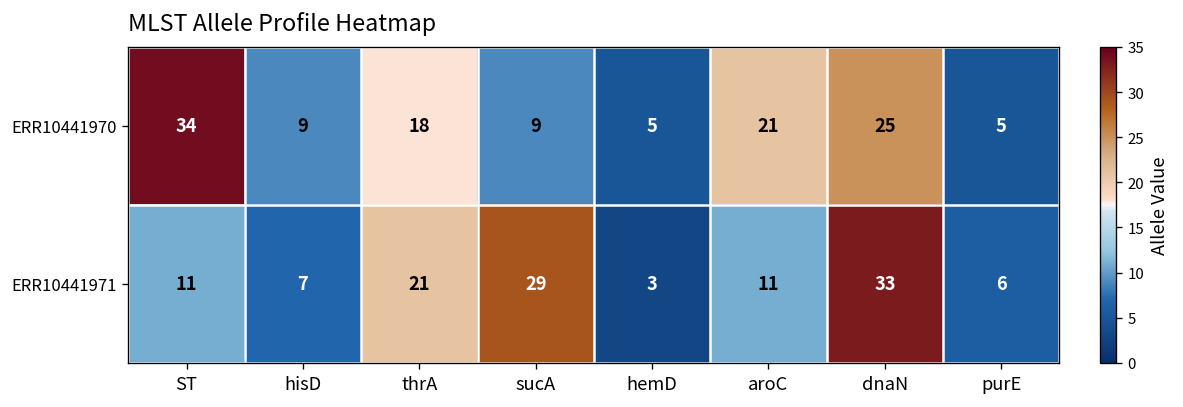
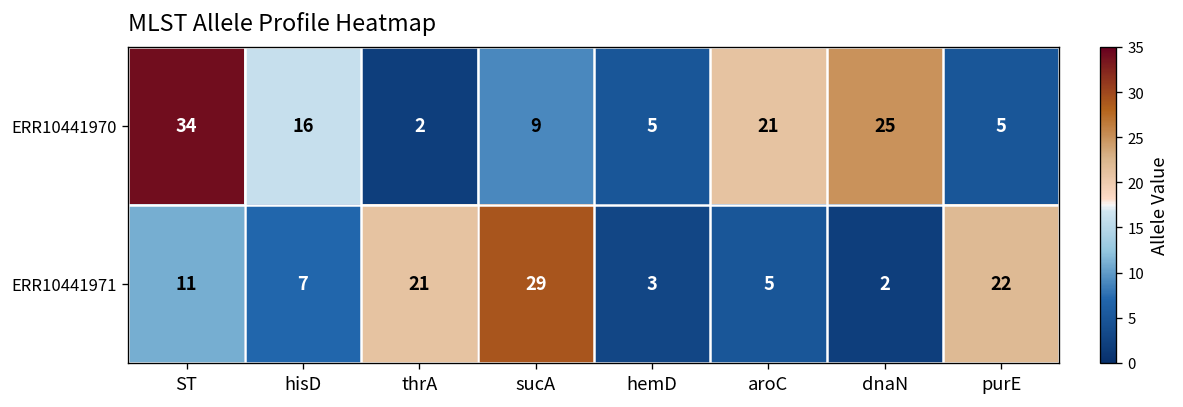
ERR10441970, hisD: 9 -> 16
ERR10441970, thrA: 18 -> 2
ERR10441971, aroC: 11 -> 5
ERR10441971, dnaN: 33 -> 2
ERR10441971, purE: 6 -> 22
